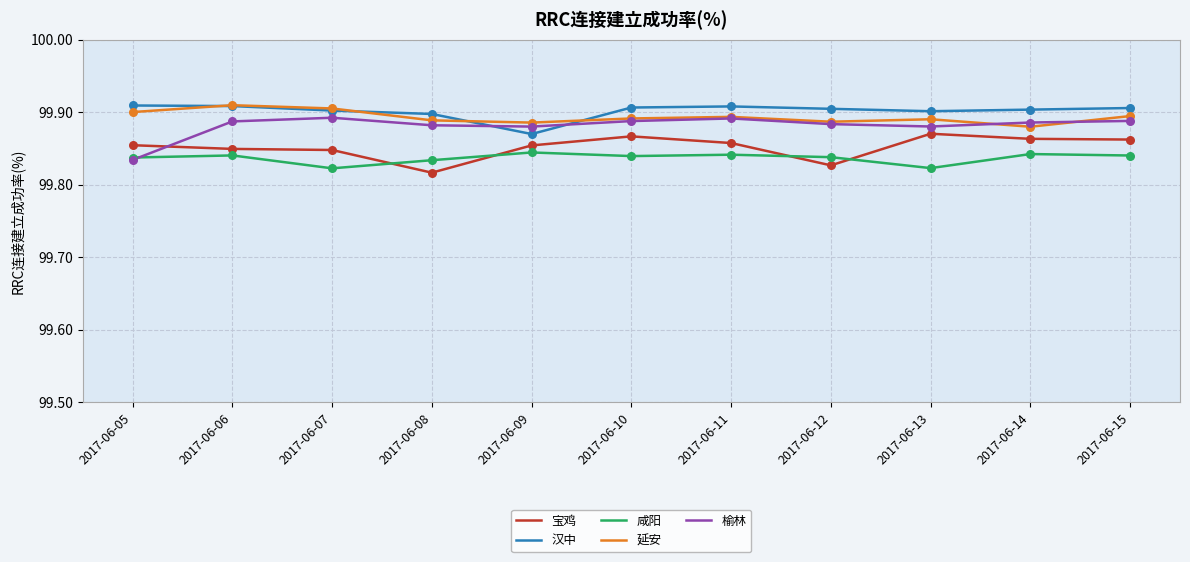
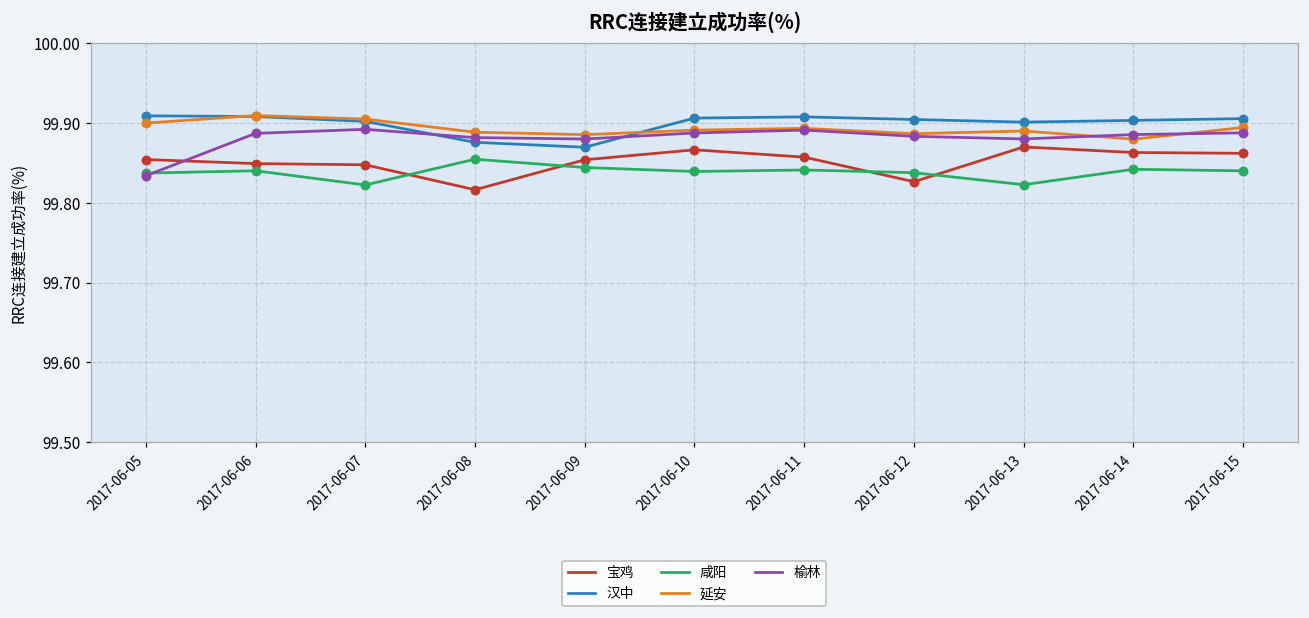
汉中, 2017-06-08: 99.90 -> 99.88
咸阳, 2017-06-08: 99.83 -> 99.85
